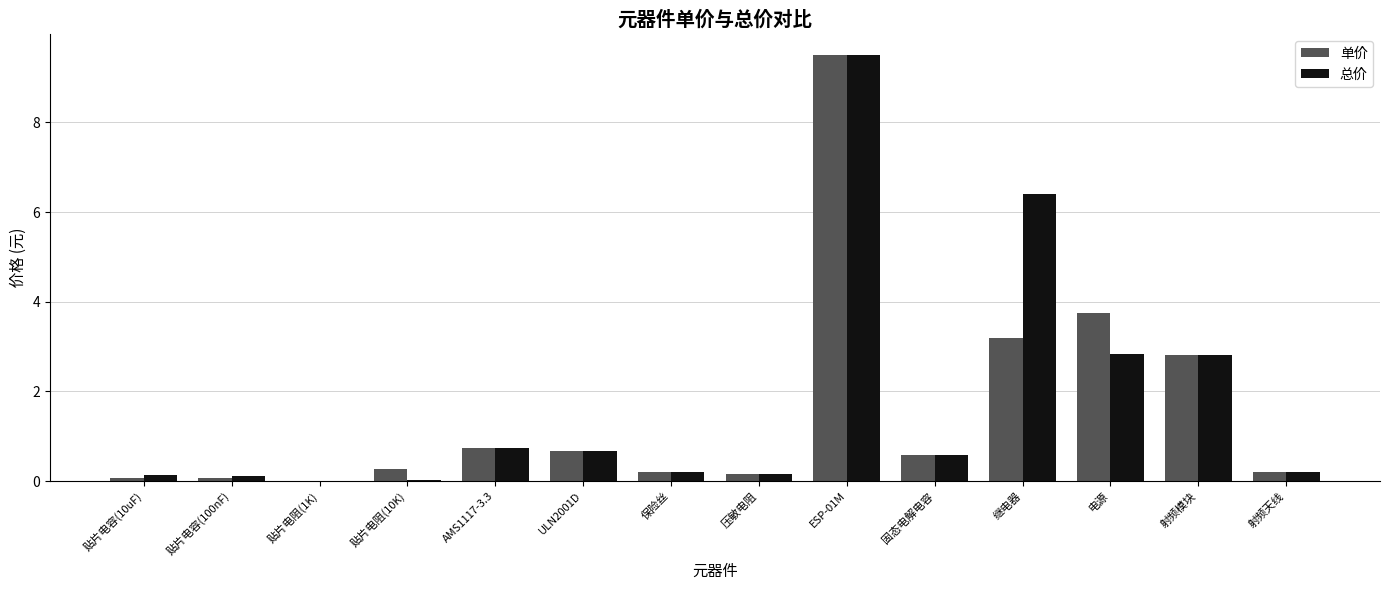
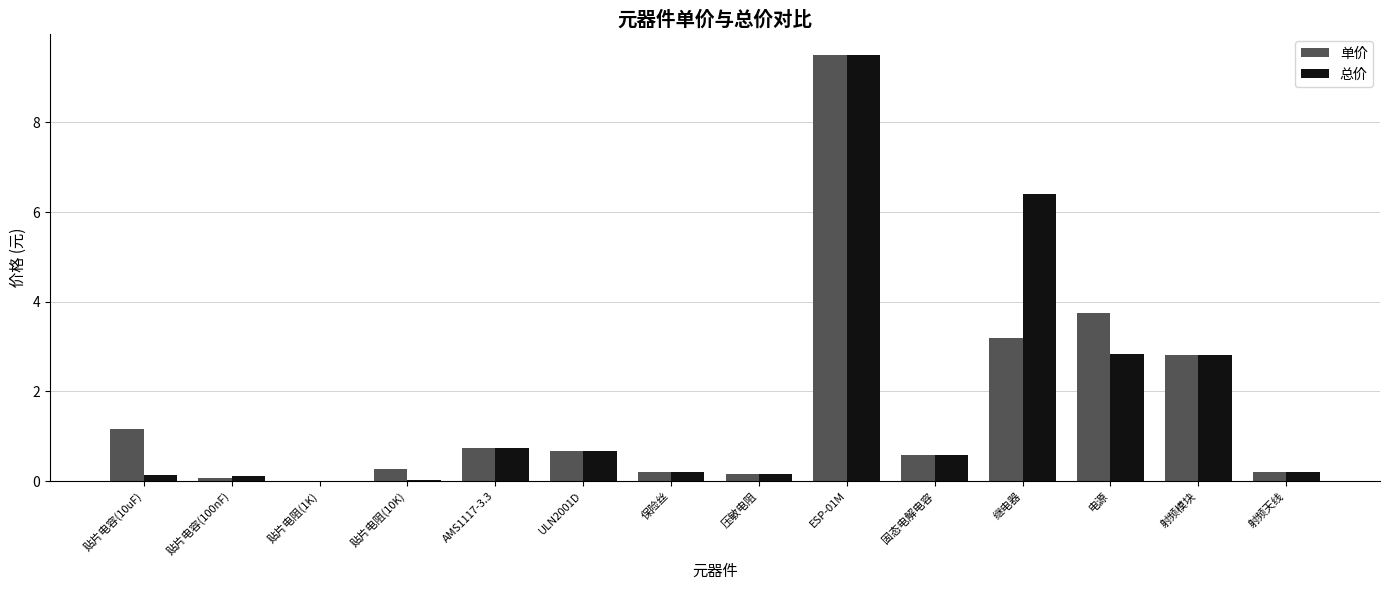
单价, 贴片电容(10uF): 0.1 -> 1.2
